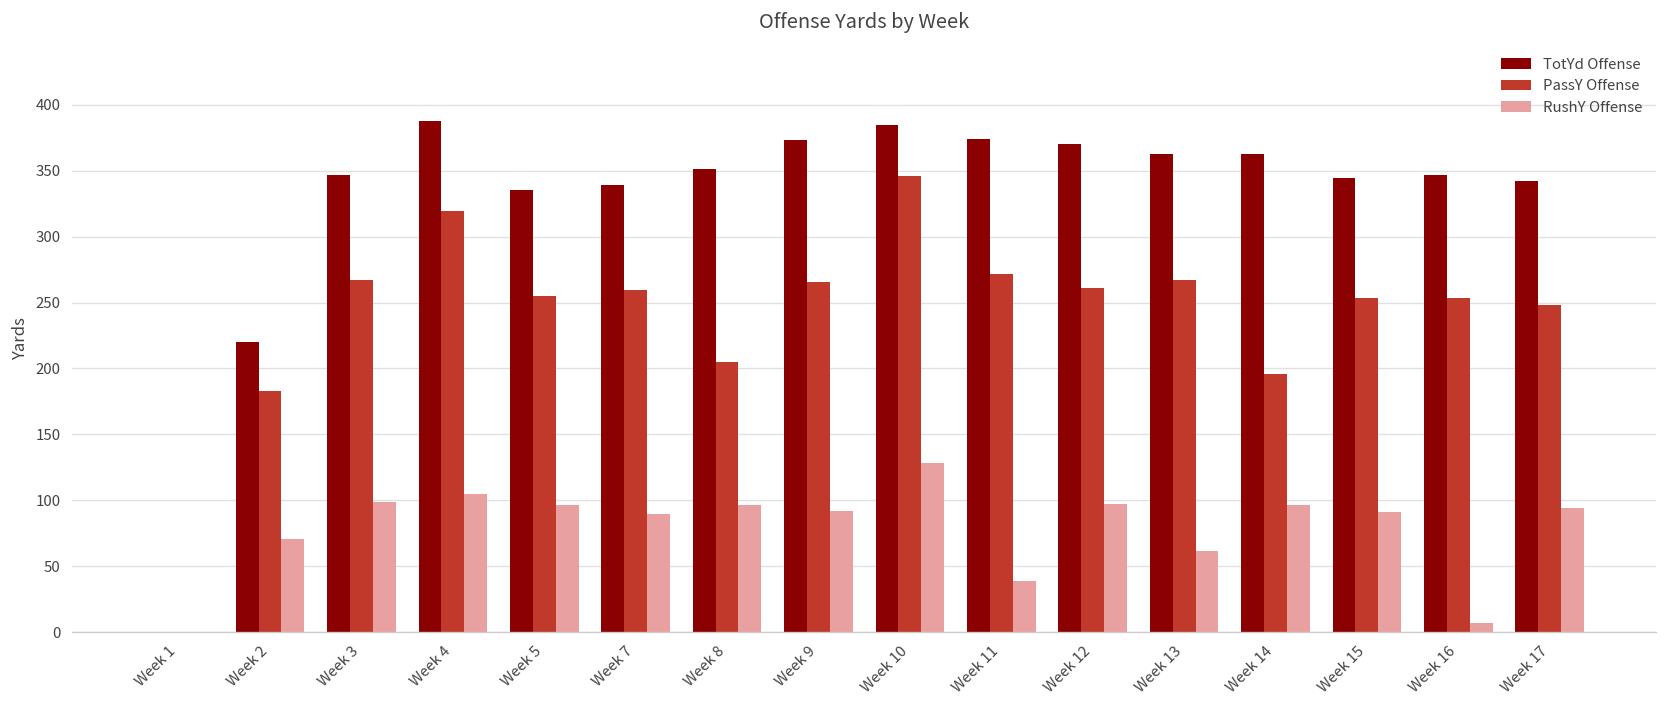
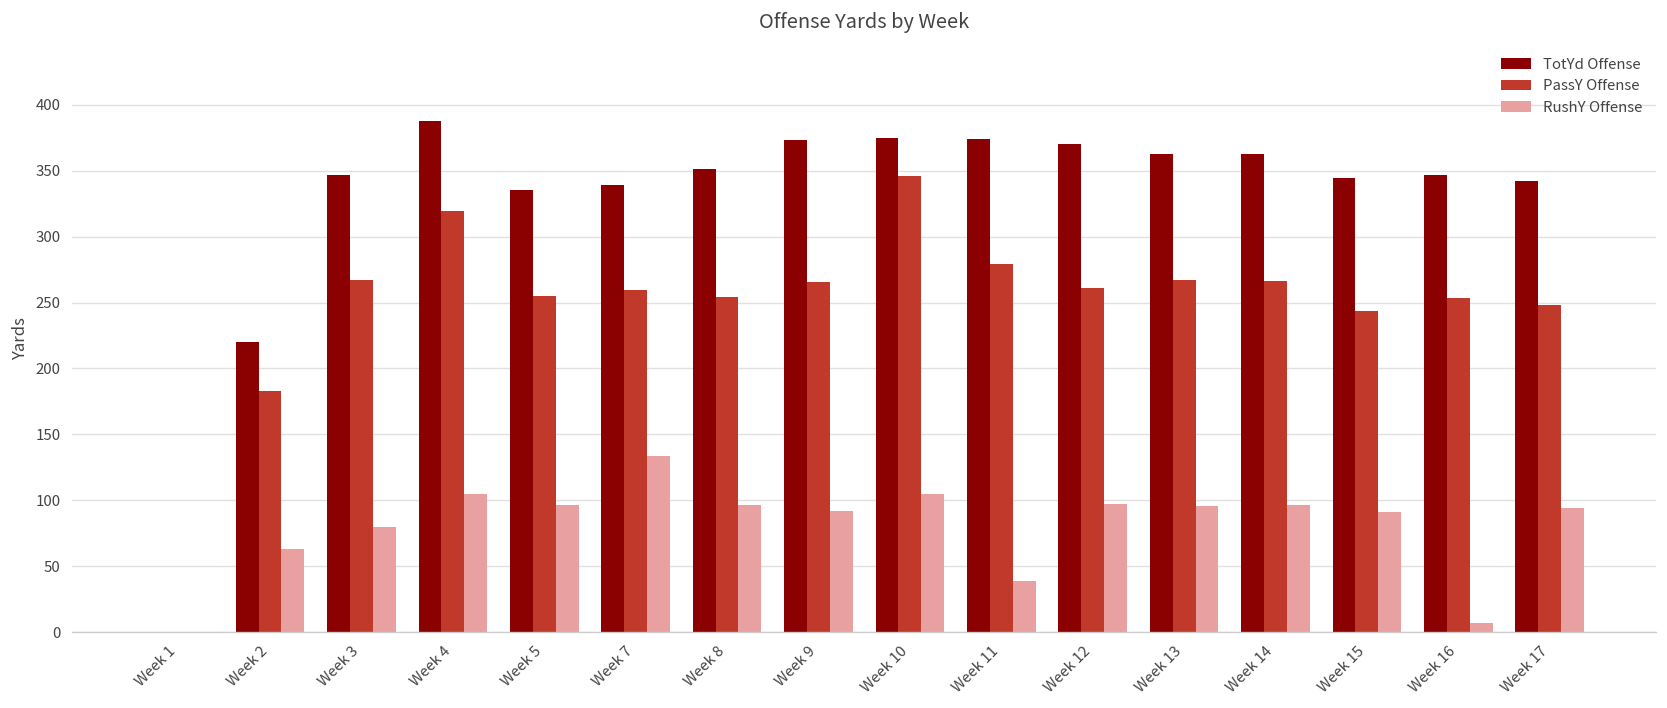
RushY Offense, Week 2: 71 -> 63
RushY Offense, Week 3: 99 -> 80
RushY Offense, Week 7: 90 -> 134
PassY Offense, Week 8: 205 -> 254
TotYd Offense, Week 10: 385 -> 375
RushY Offense, Week 10: 128 -> 105
PassY Offense, Week 11: 272 -> 279
RushY Offense, Week 13: 61 -> 96
PassY Offense, Week 14: 195 -> 266
PassY Offense, Week 15: 253 -> 243
